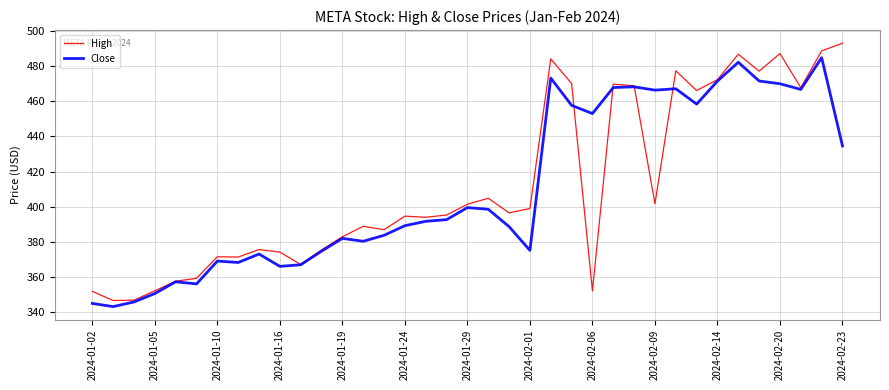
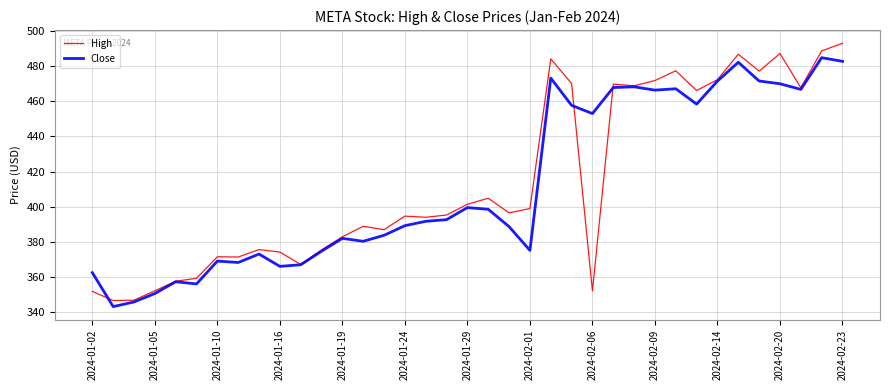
Close, 2024-01-02: 345 -> 362
High, 2024-02-09: 402 -> 472
Close, 2024-02-23: 435 -> 483
